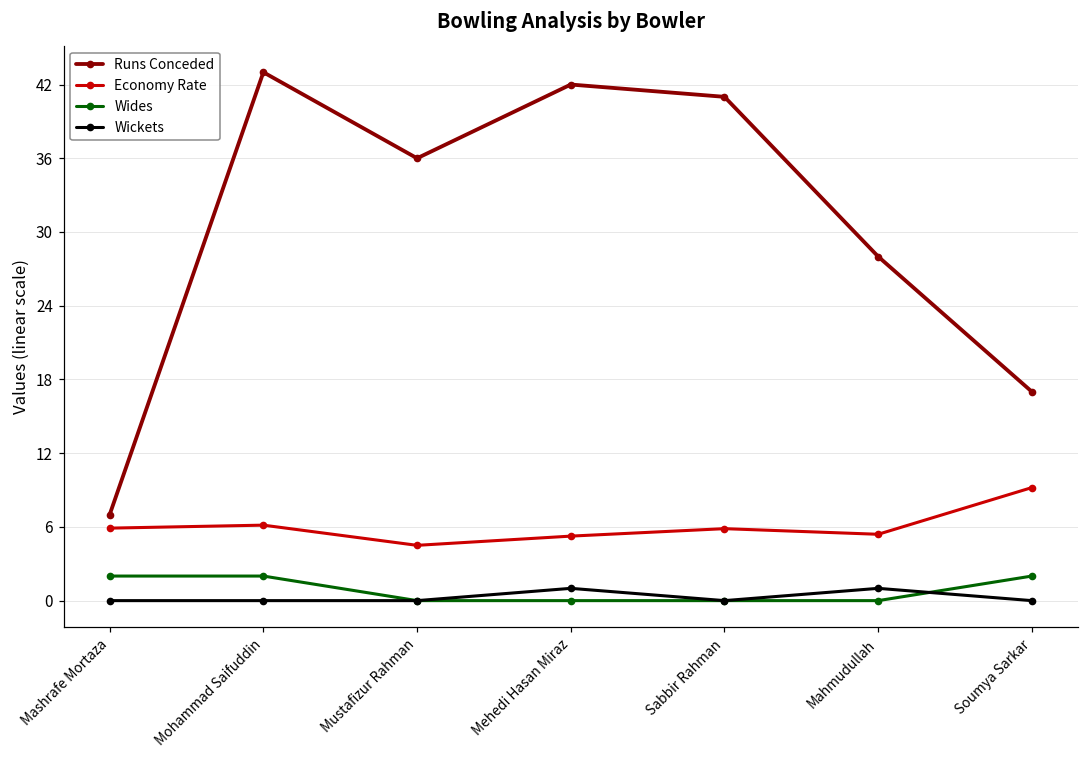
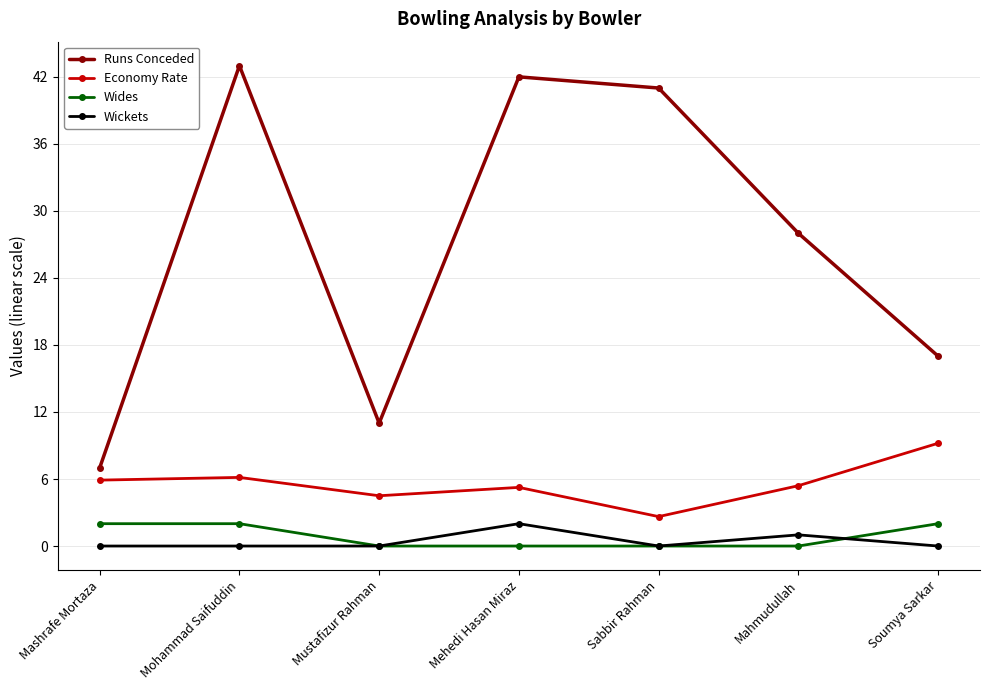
Runs Conceded, Mustafizur Rahman: 36 -> 11
Wickets, Mehedi Hasan Miraz: 1 -> 2
Economy Rate, Sabbir Rahman: 5.9 -> 2.6
